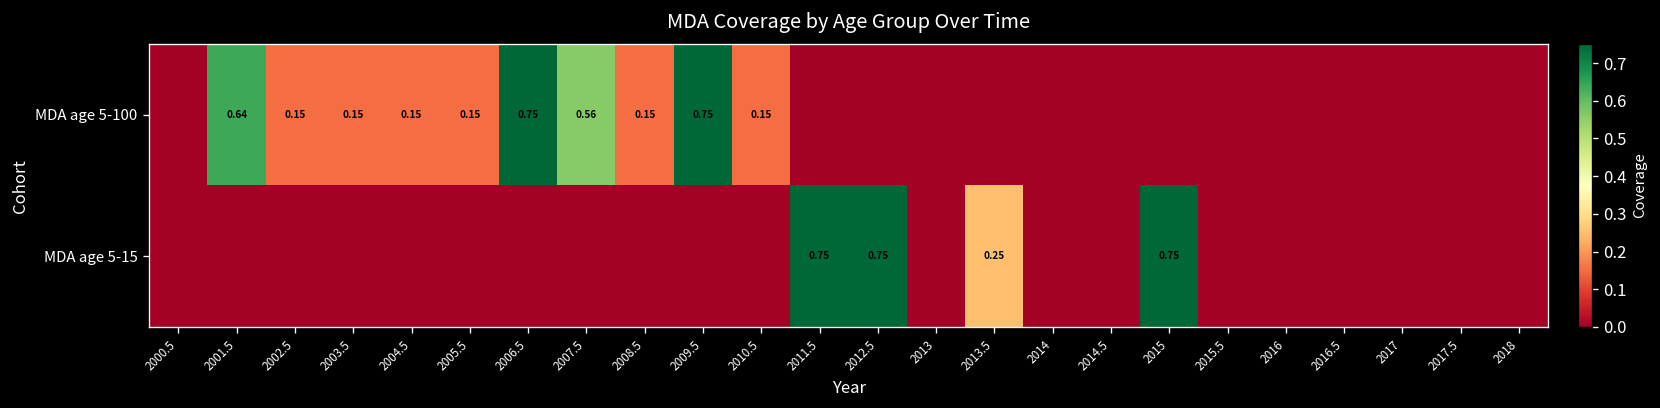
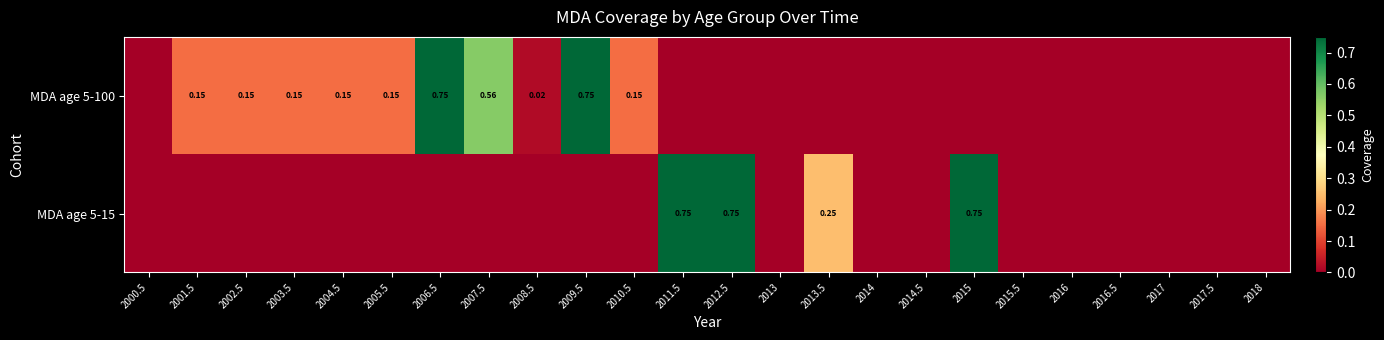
MDA age 5-100, 2001.5: 0.64 -> 0.15
MDA age 5-100, 2008.5: 0.15 -> 0.02
